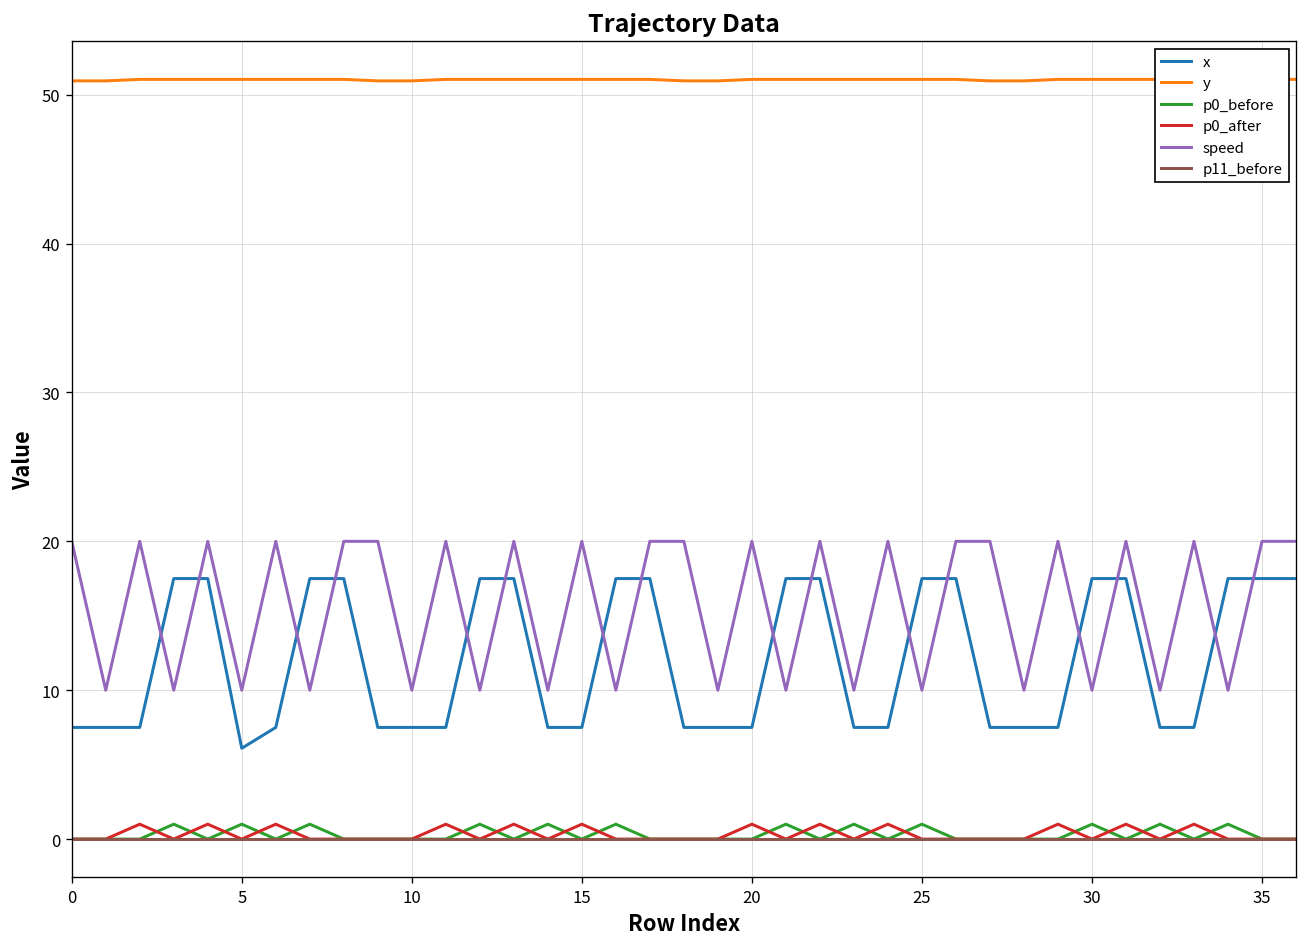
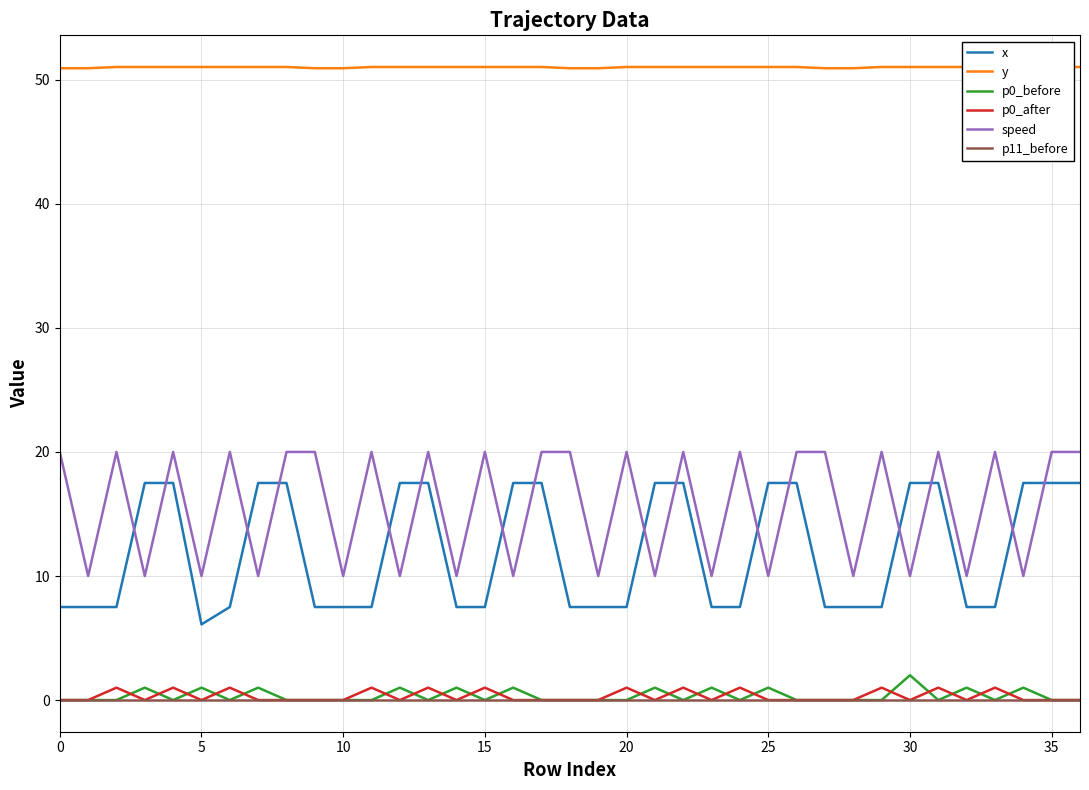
p0_before, 30: 1 -> 2
